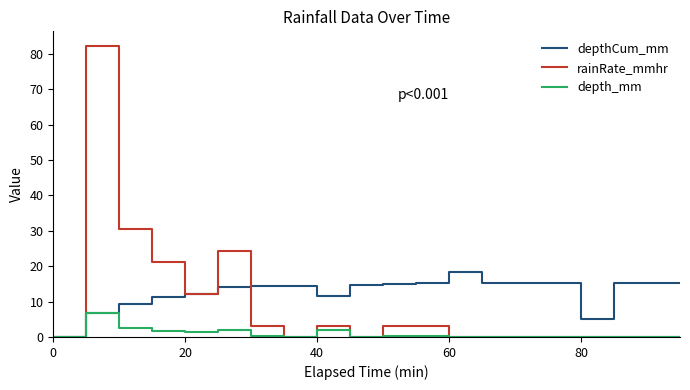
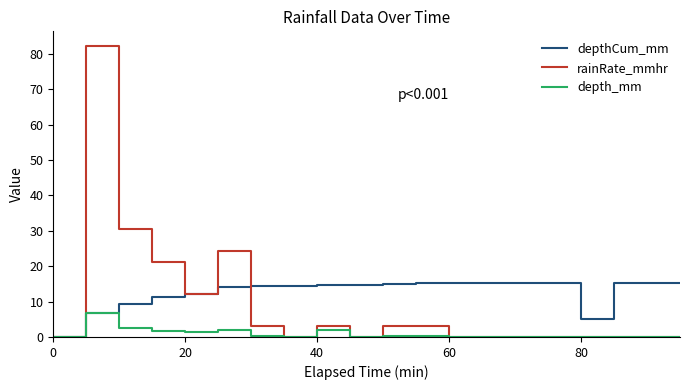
depthCum_mm, 40: 12 -> 15
depthCum_mm, 60: 18 -> 15
